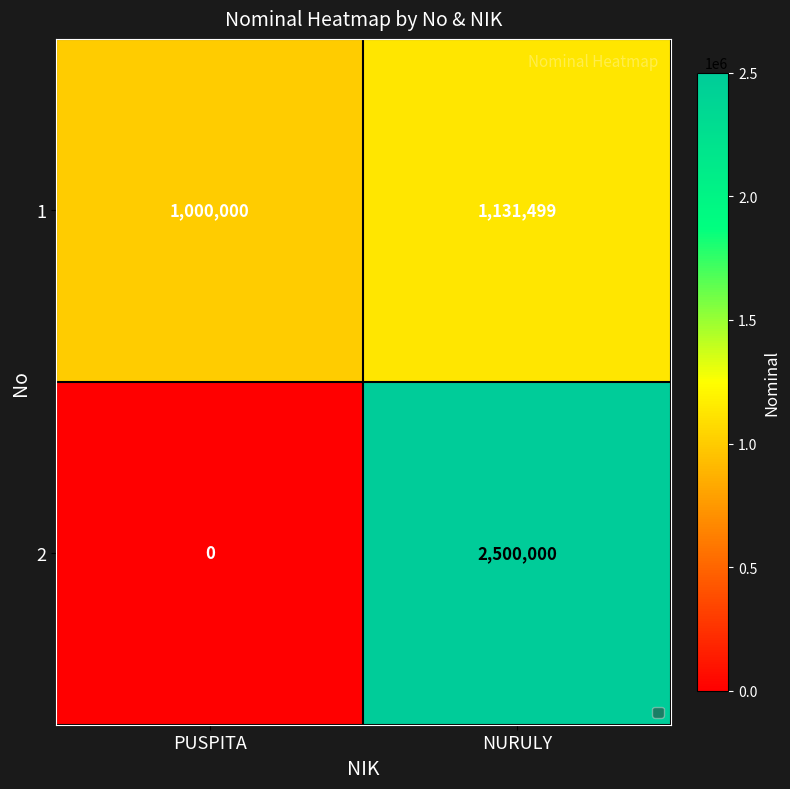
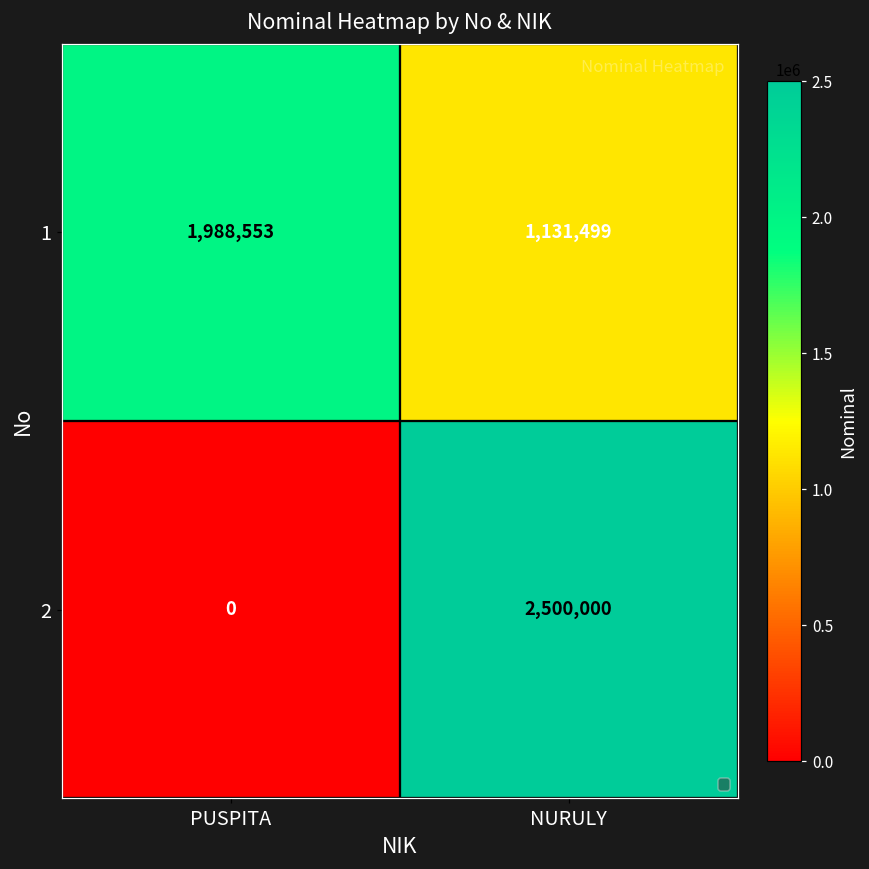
1, PUSPITA: 1,000,000 -> 1,988,553
